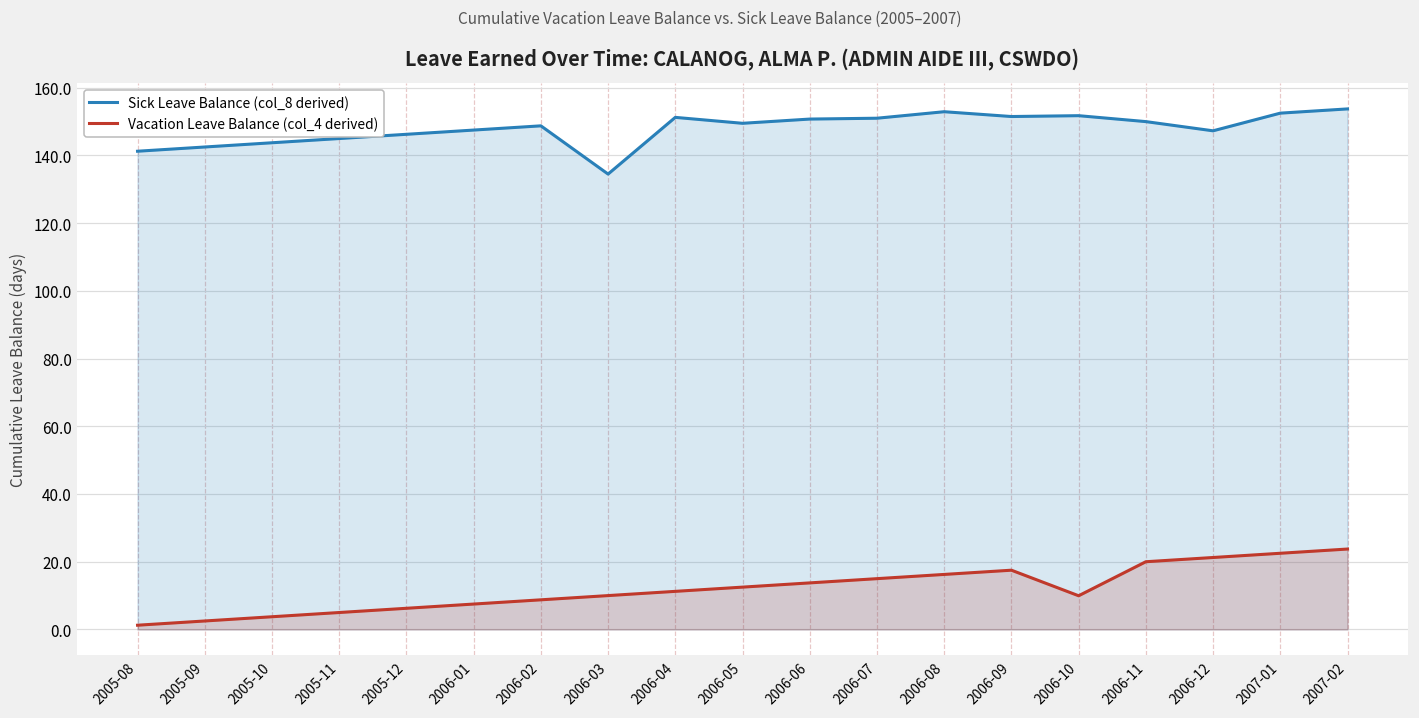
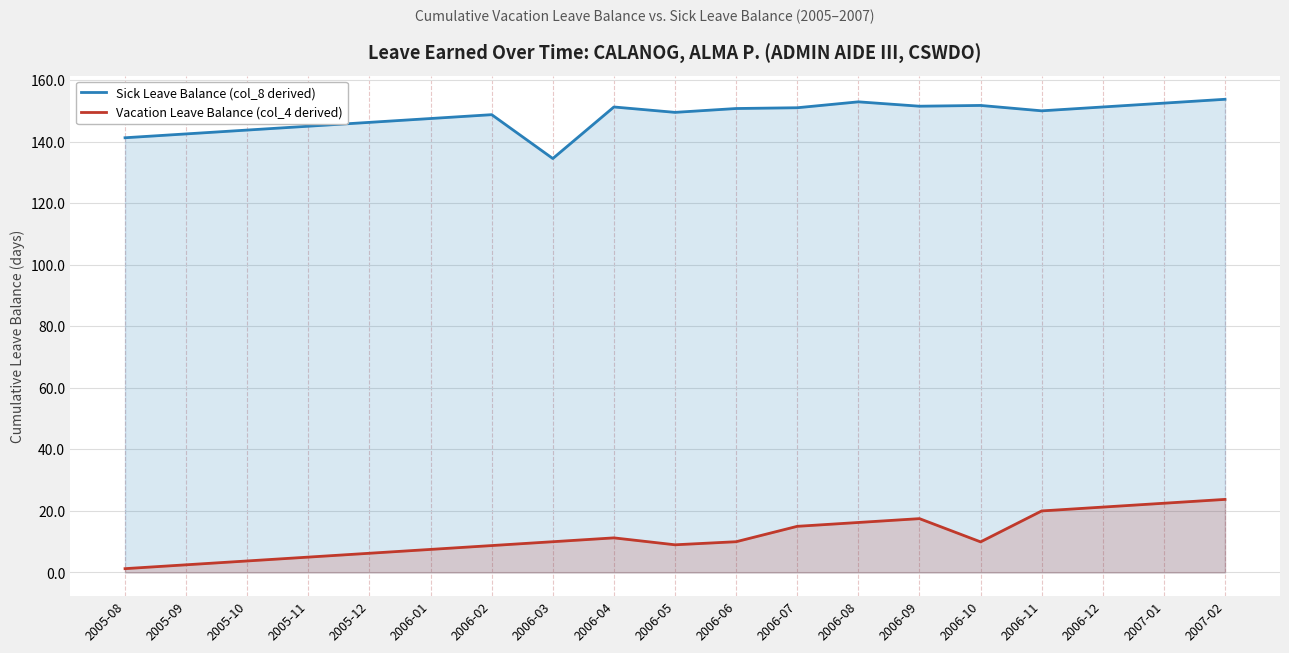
Vacation Leave Balance (col_4 derived), 2006-05: 13 -> 9
Vacation Leave Balance (col_4 derived), 2006-06: 14 -> 10
Sick Leave Balance (col_8 derived), 2006-12: 147 -> 151
